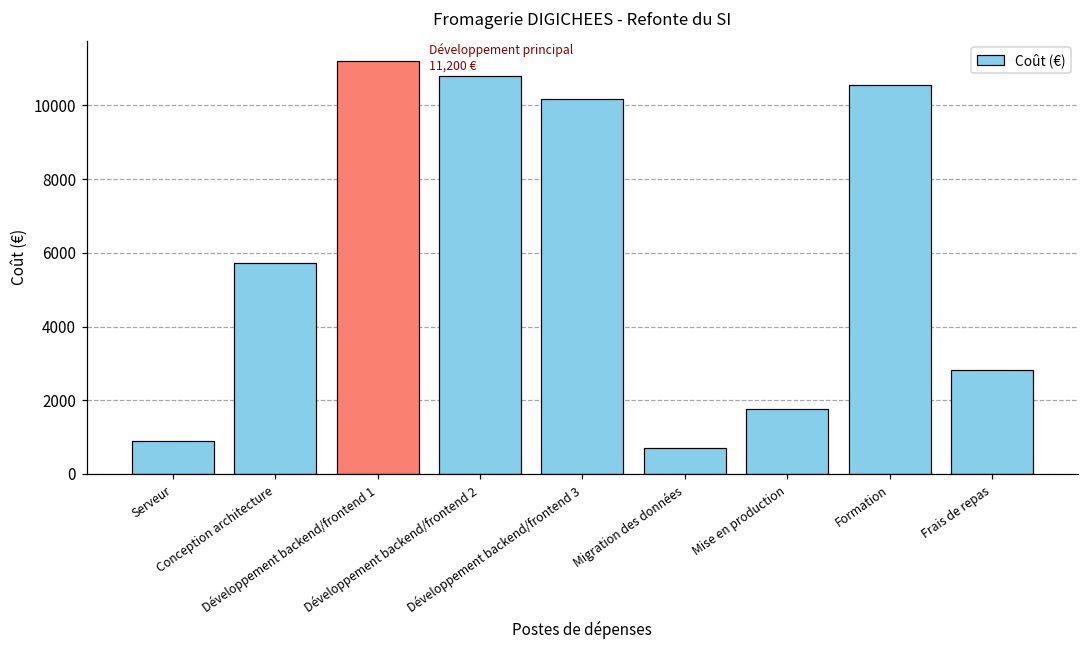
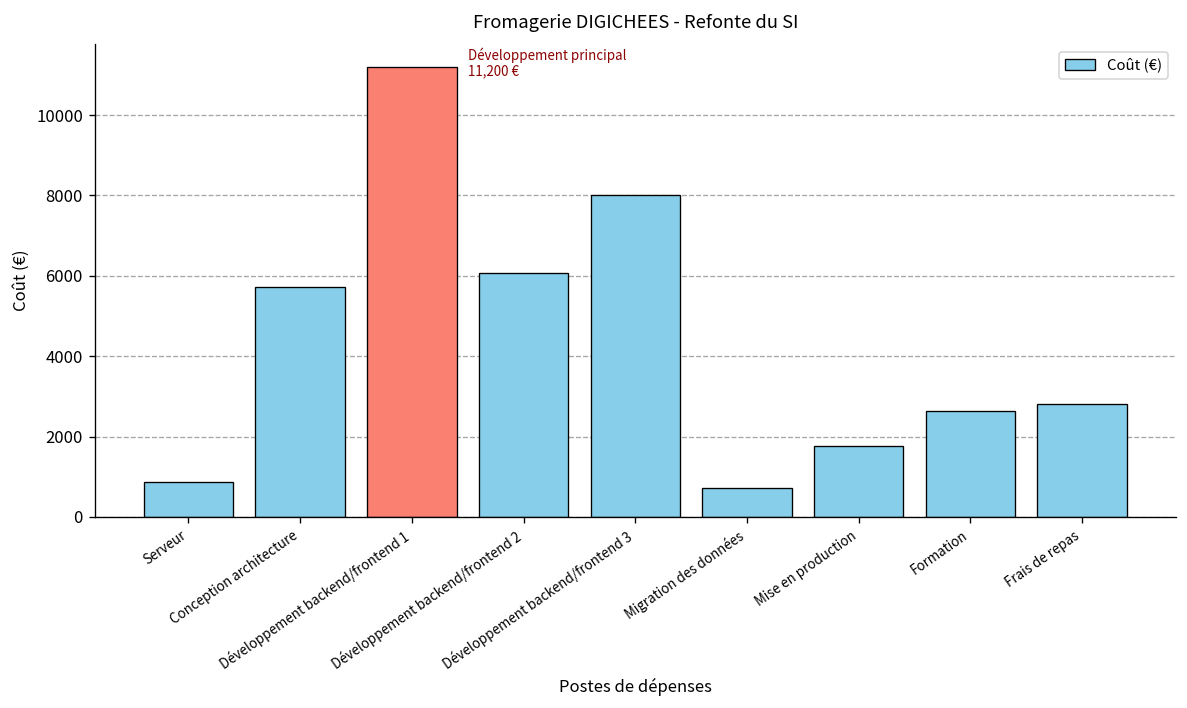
Développement backend/frontend 2: 10800 -> 6100
Développement backend/frontend 3: 10200 -> 8000
Formation: 10500 -> 2600
